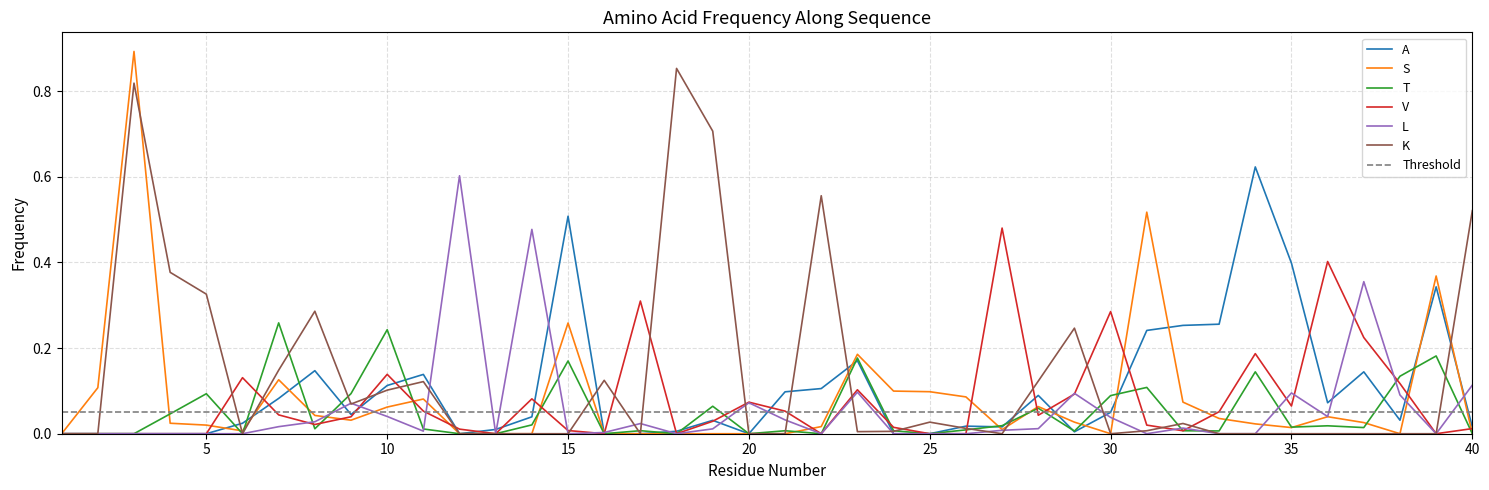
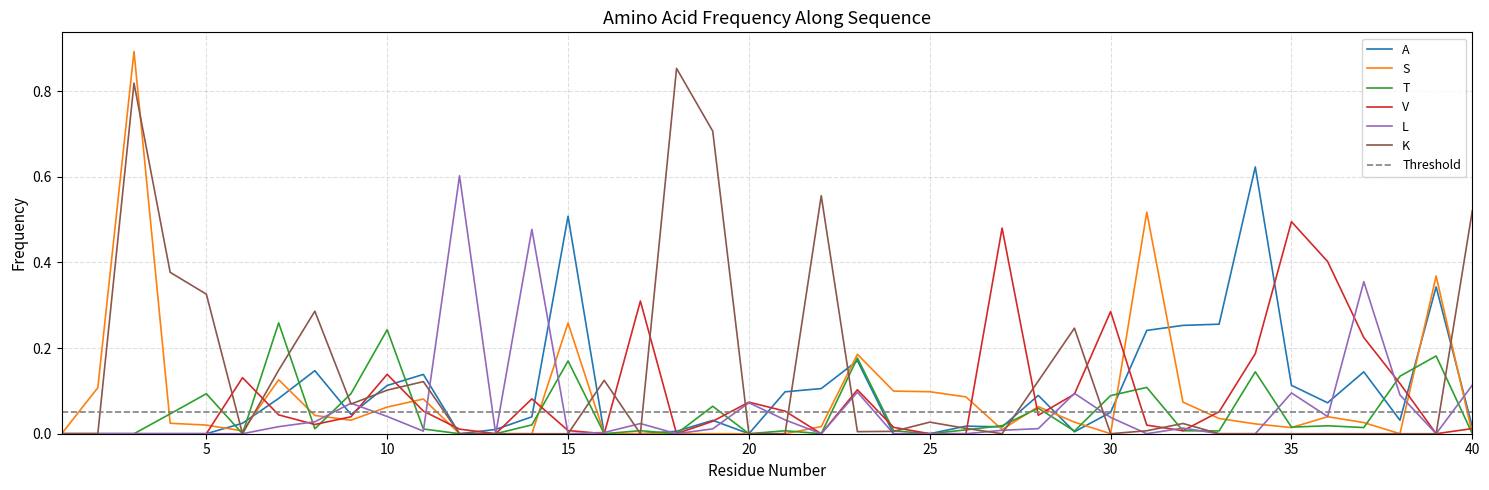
A, 35: 0.40 -> 0.11
V, 35: 0.06 -> 0.50
